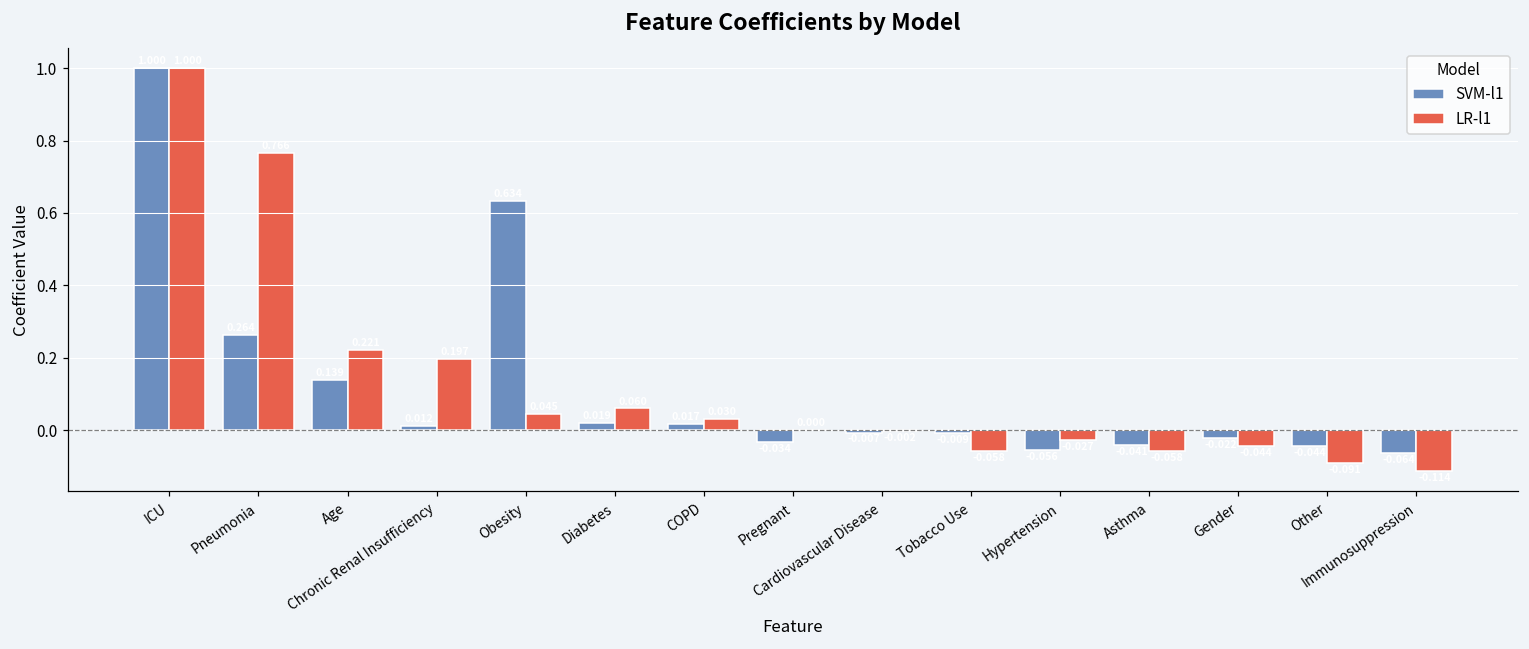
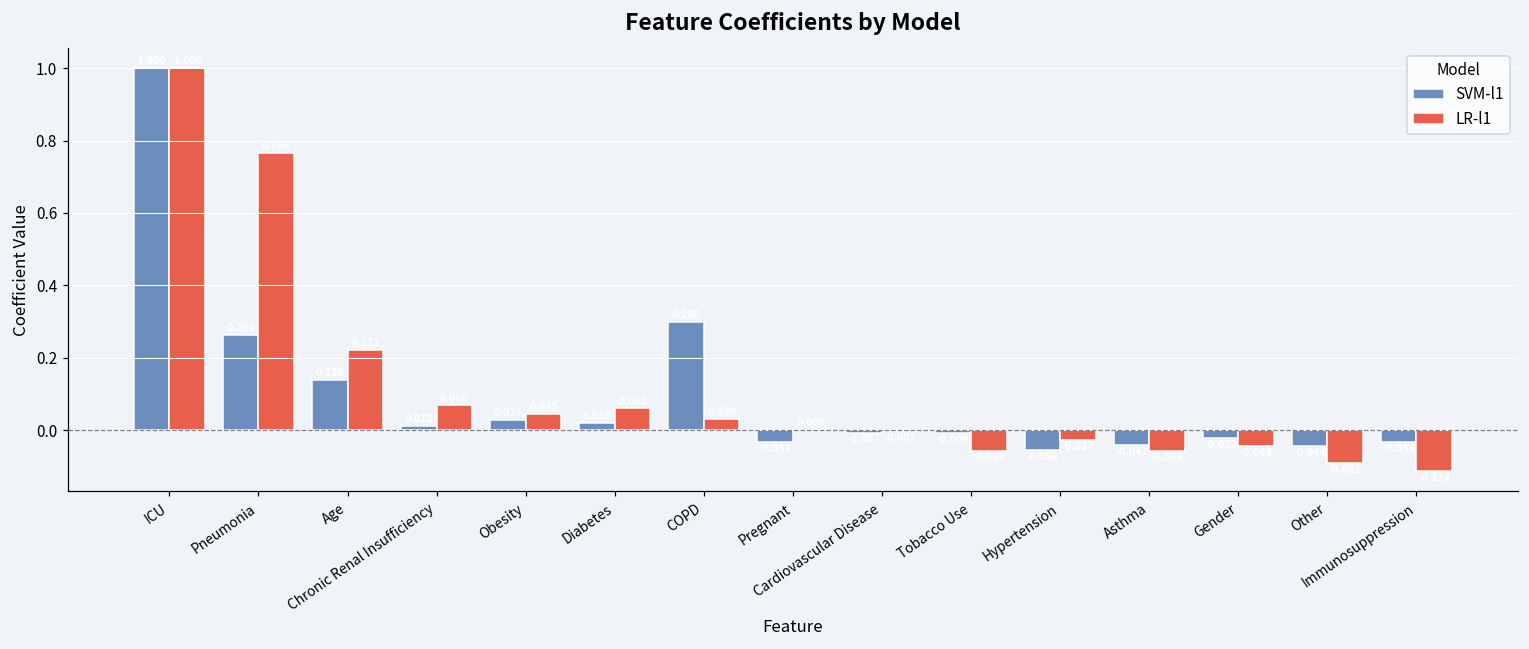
LR-l1, Chronic Renal Insufficiency: 0.20 -> 0.07
SVM-l1, Obesity: 0.63 -> 0.03
SVM-l1, COPD: 0.02 -> 0.30
SVM-l1, Immunosuppression: -0.06 -> -0.03
